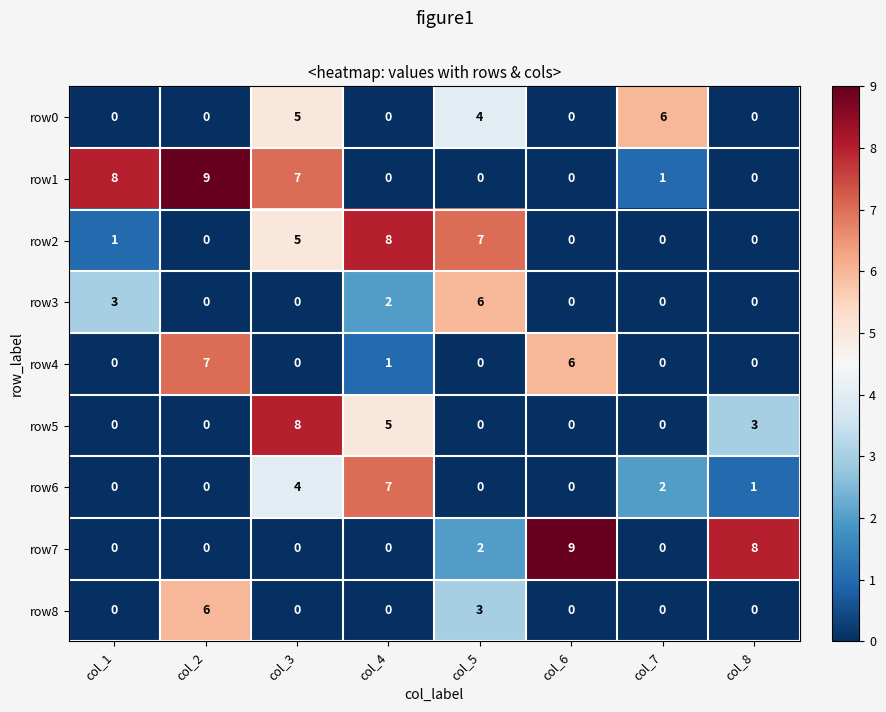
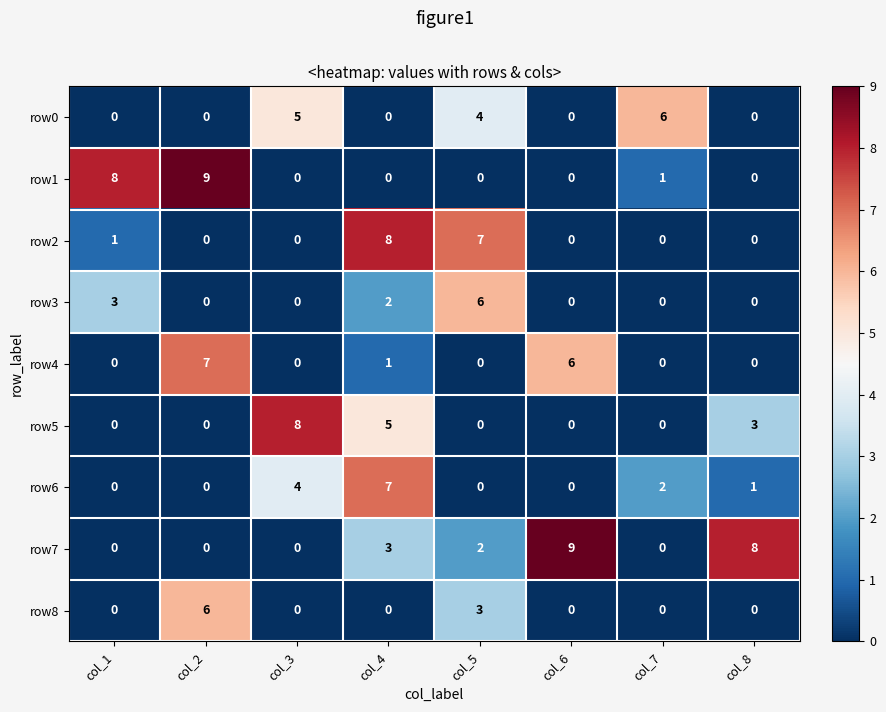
row1, col_3: 7 -> 0
row2, col_3: 5 -> 0
row7, col_4: 0 -> 3
